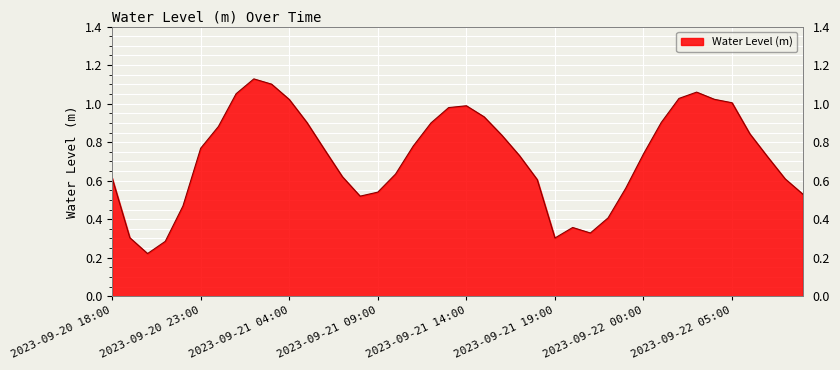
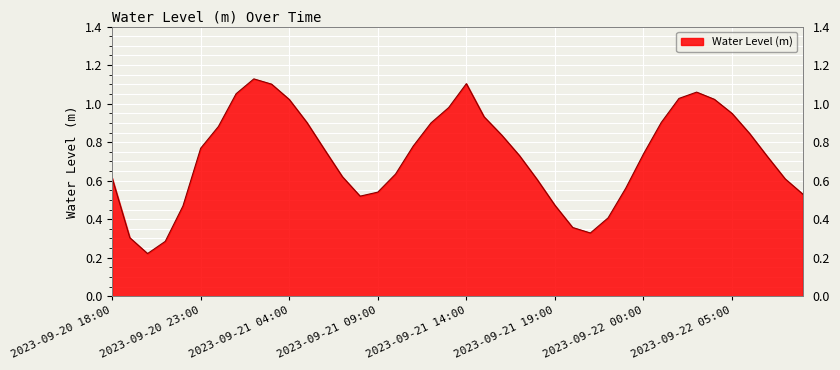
2023-09-21 14:00: 0.99 -> 1.10
2023-09-21 19:00: 0.30 -> 0.47
2023-09-22 05:00: 1.00 -> 0.95
